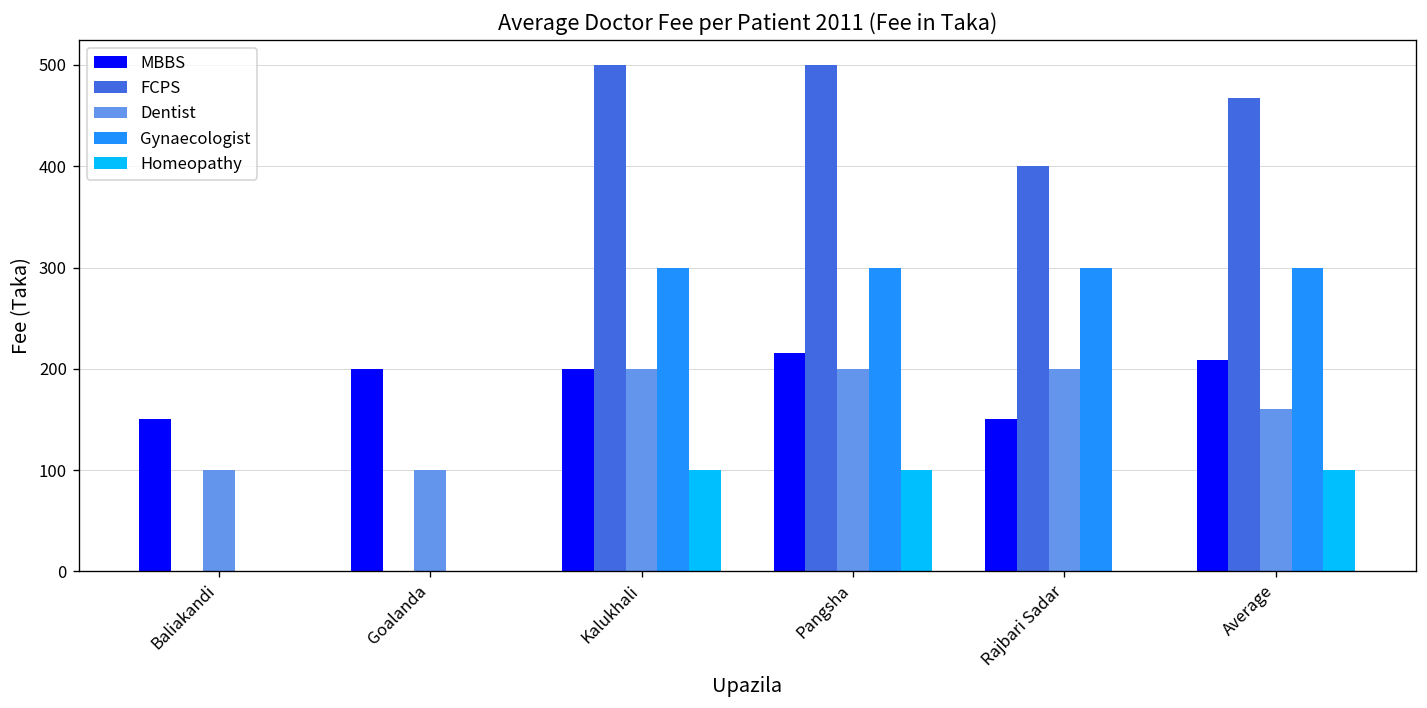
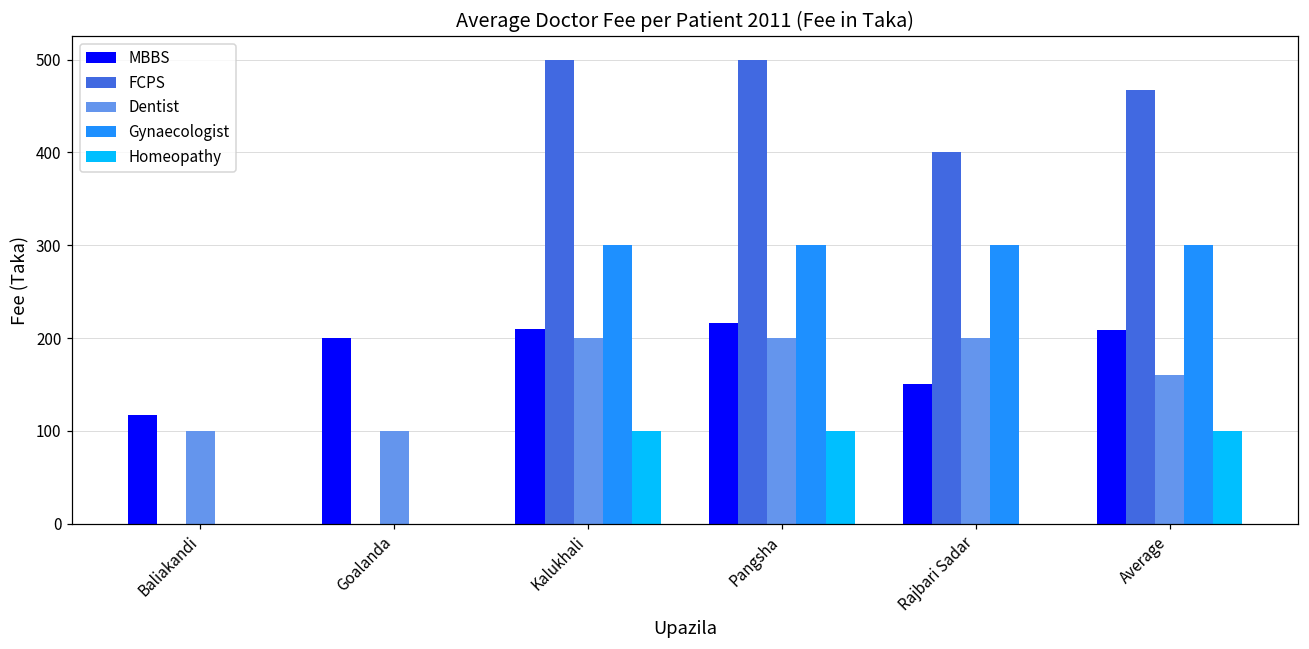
MBBS, Baliakandi: 150 -> 120
MBBS, Kalukhali: 200 -> 210
